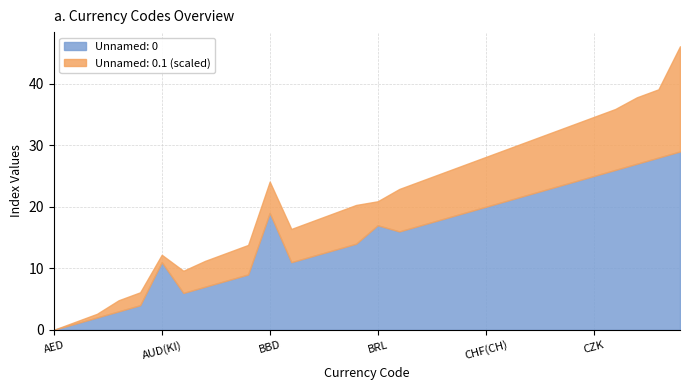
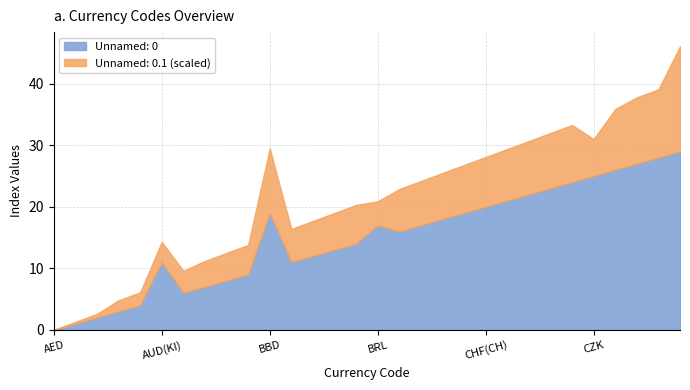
Unnamed: 0.1 (scaled), AUD(KI): 1 -> 3
Unnamed: 0.1 (scaled), BBD: 5 -> 11
Unnamed: 0.1 (scaled), CZK: 10 -> 6
